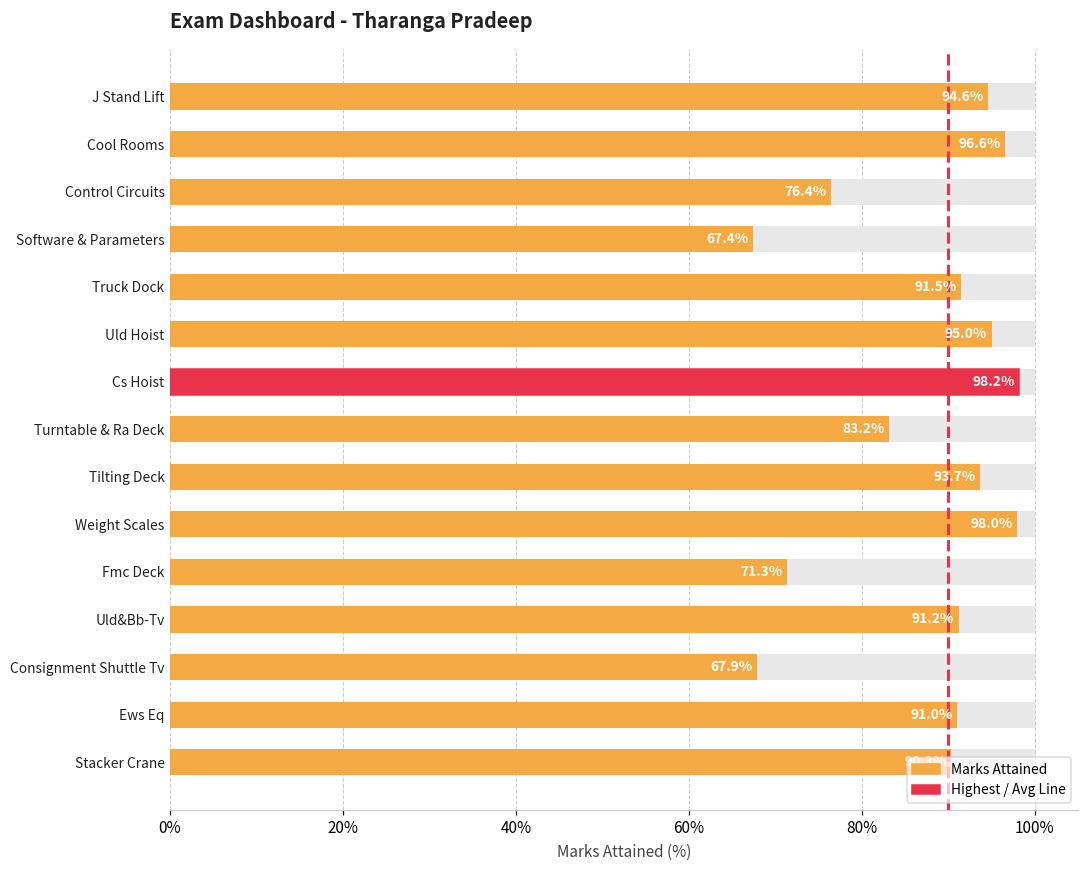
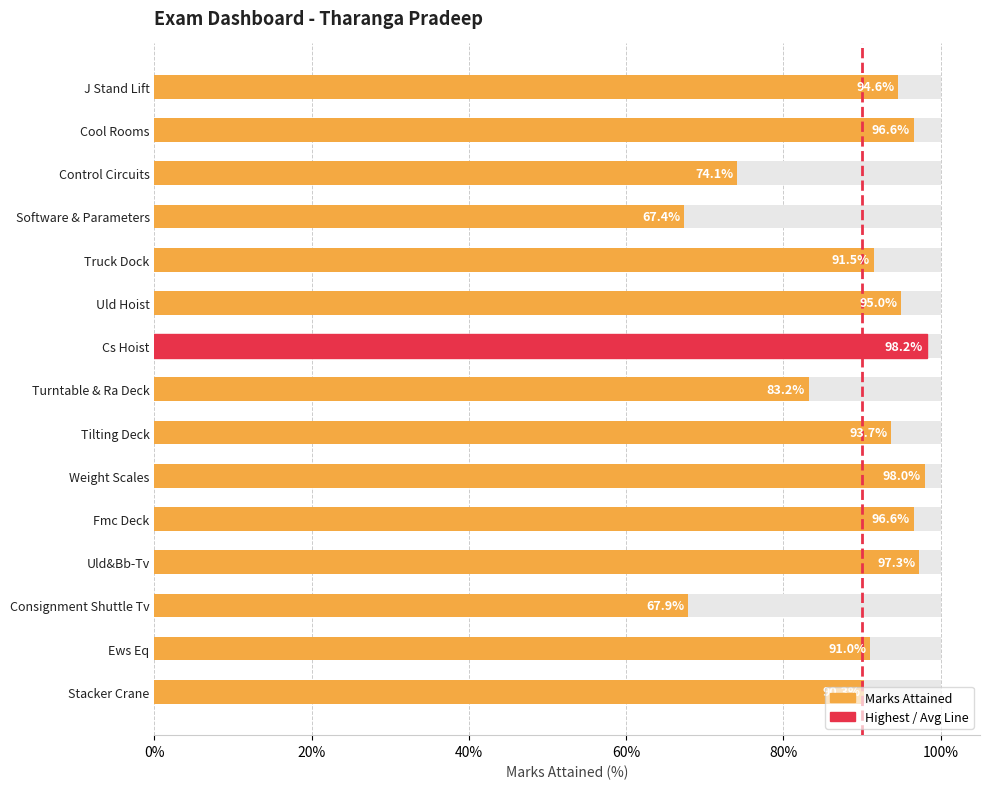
Marks Attained, Control Circuits: 76.4% -> 74.1%
Marks Attained, Fmc Deck: 71.3% -> 96.6%
Marks Attained, Uld&Bb-Tv: 91.2% -> 97.3%
